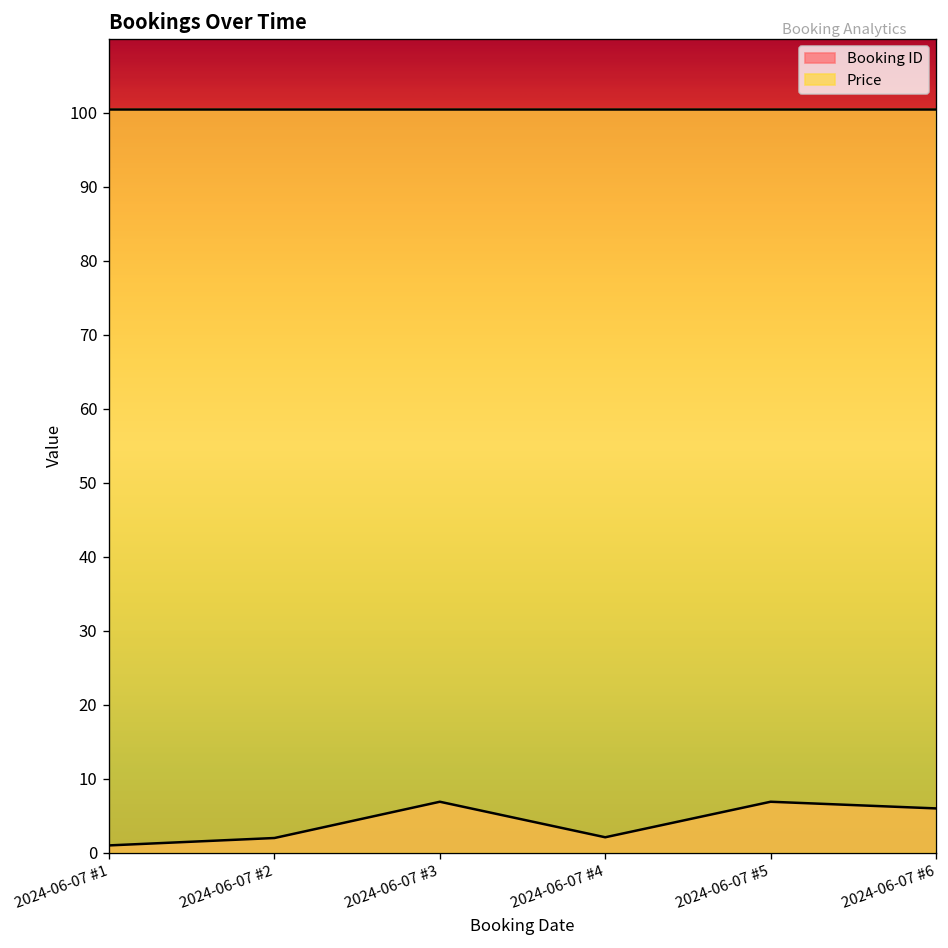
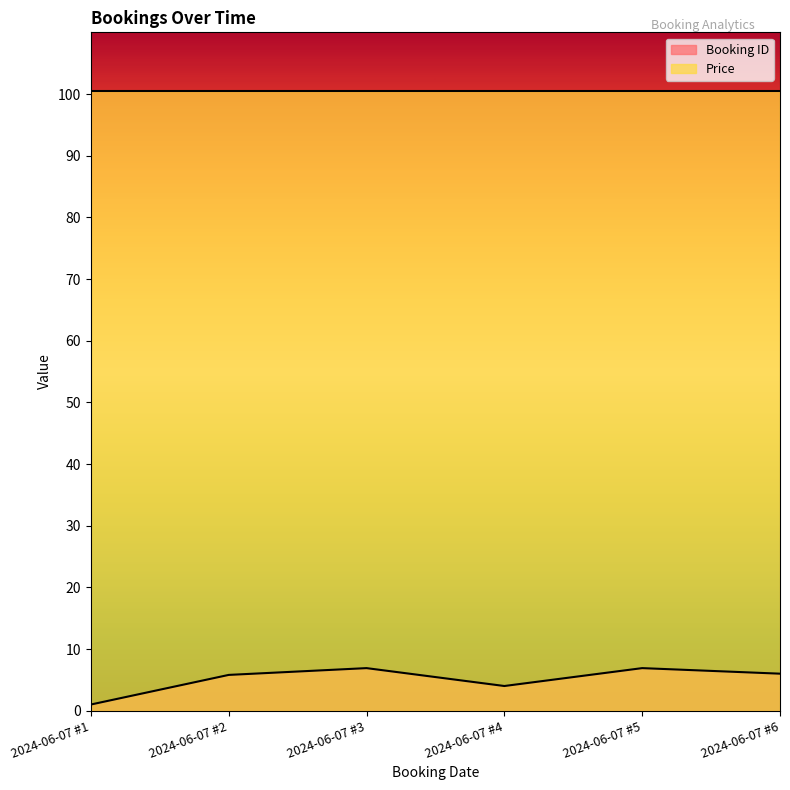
Booking ID, 2024-06-07 #2: 2 -> 6
Booking ID, 2024-06-07 #4: 2 -> 4
